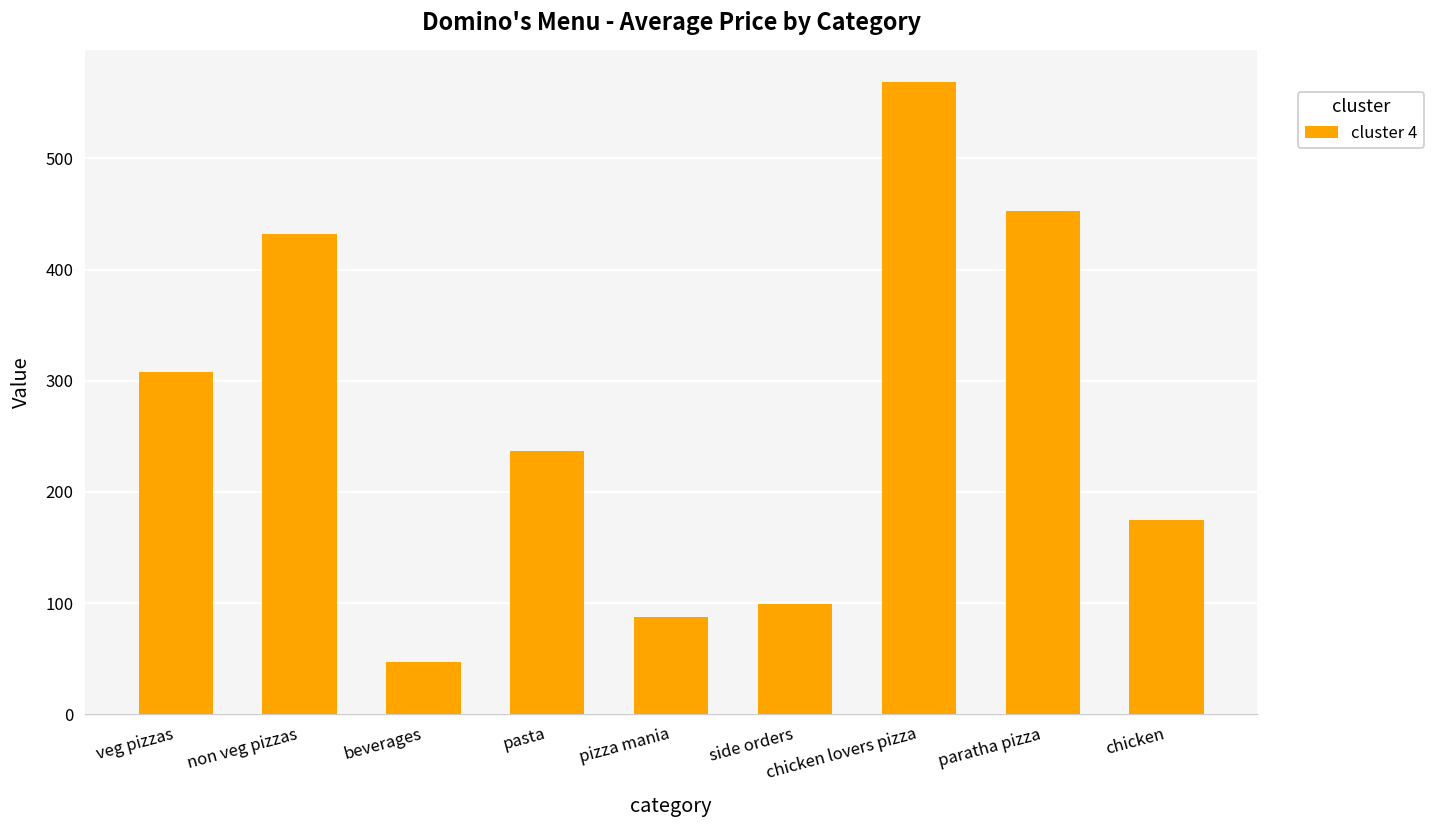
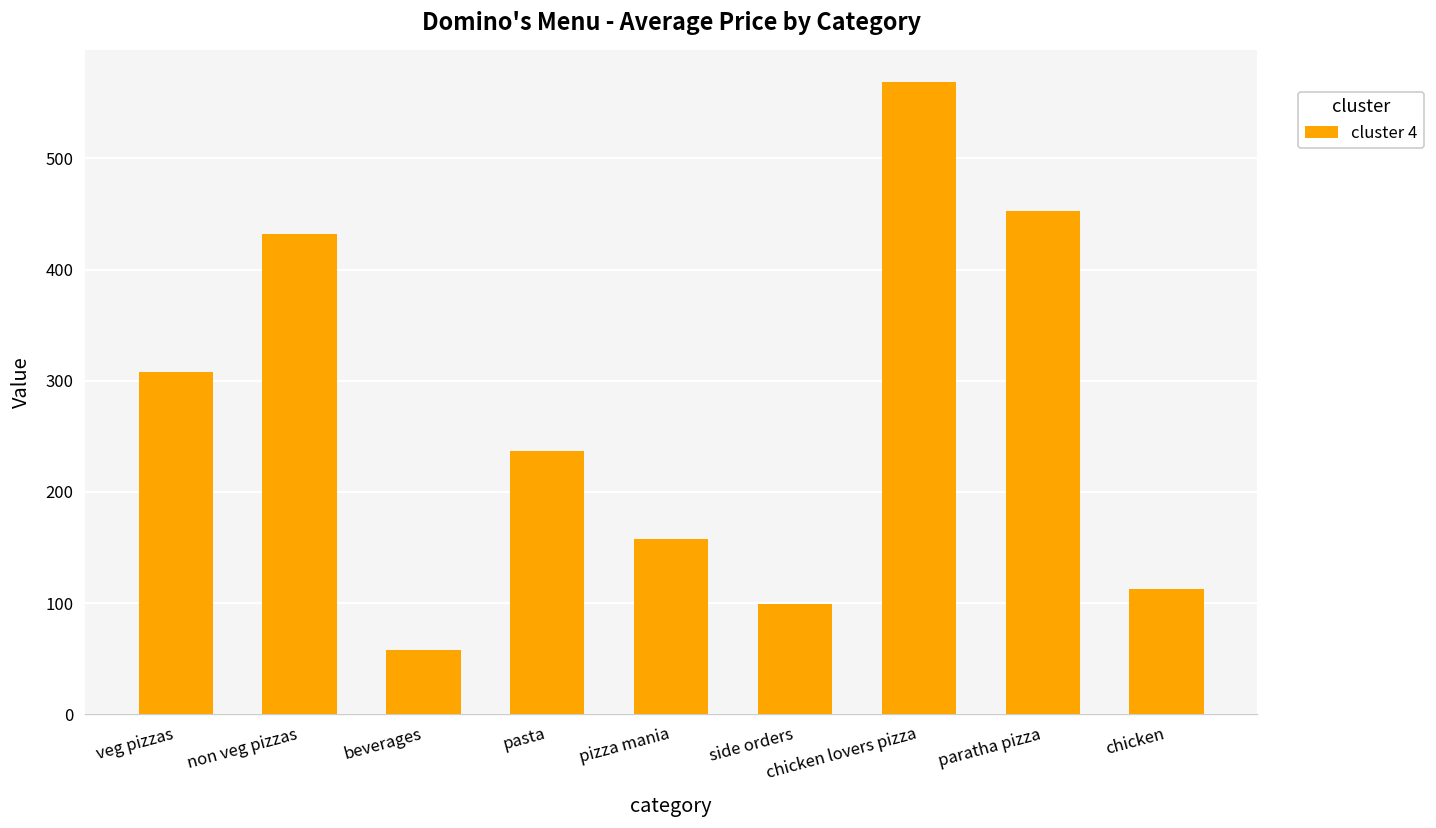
beverages: 50 -> 60
pizza mania: 90 -> 160
chicken: 180 -> 110
